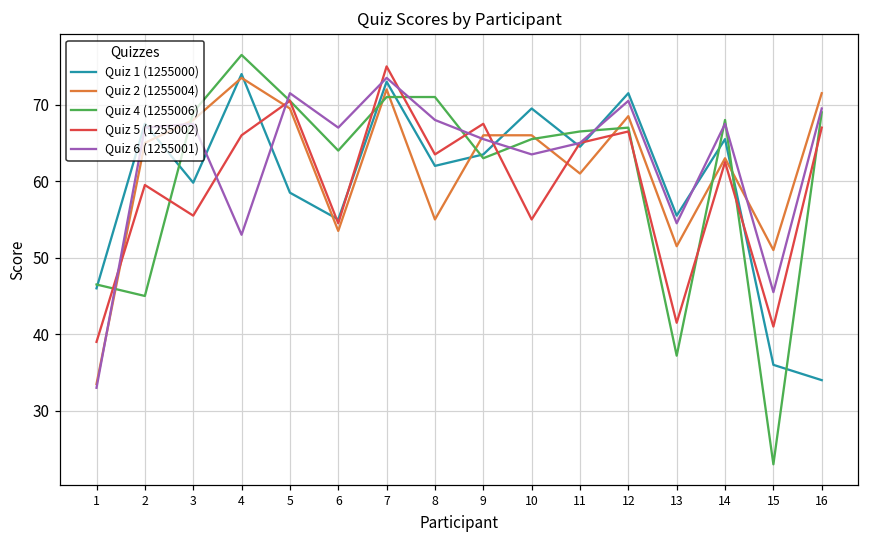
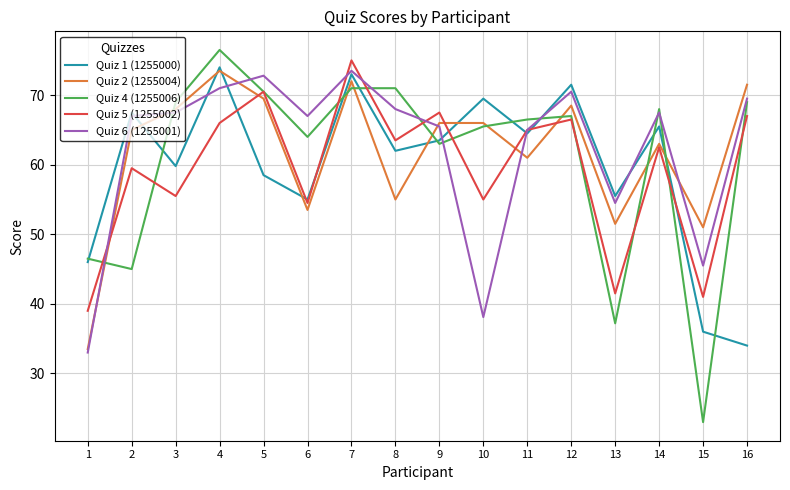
Quiz 6 (1255001), 4: 53 -> 71
Quiz 6 (1255001), 5: 72 -> 73
Quiz 6 (1255001), 10: 64 -> 38
